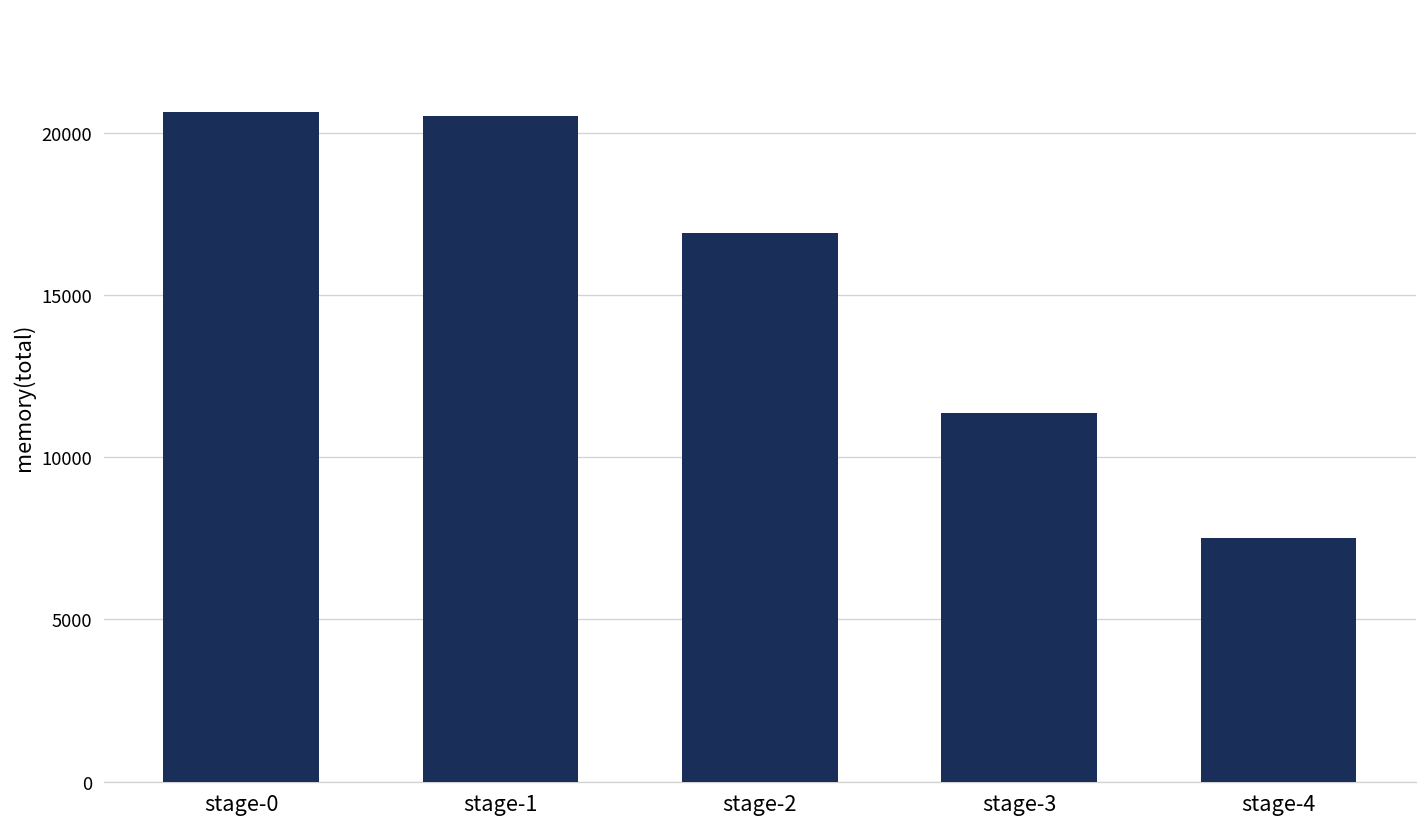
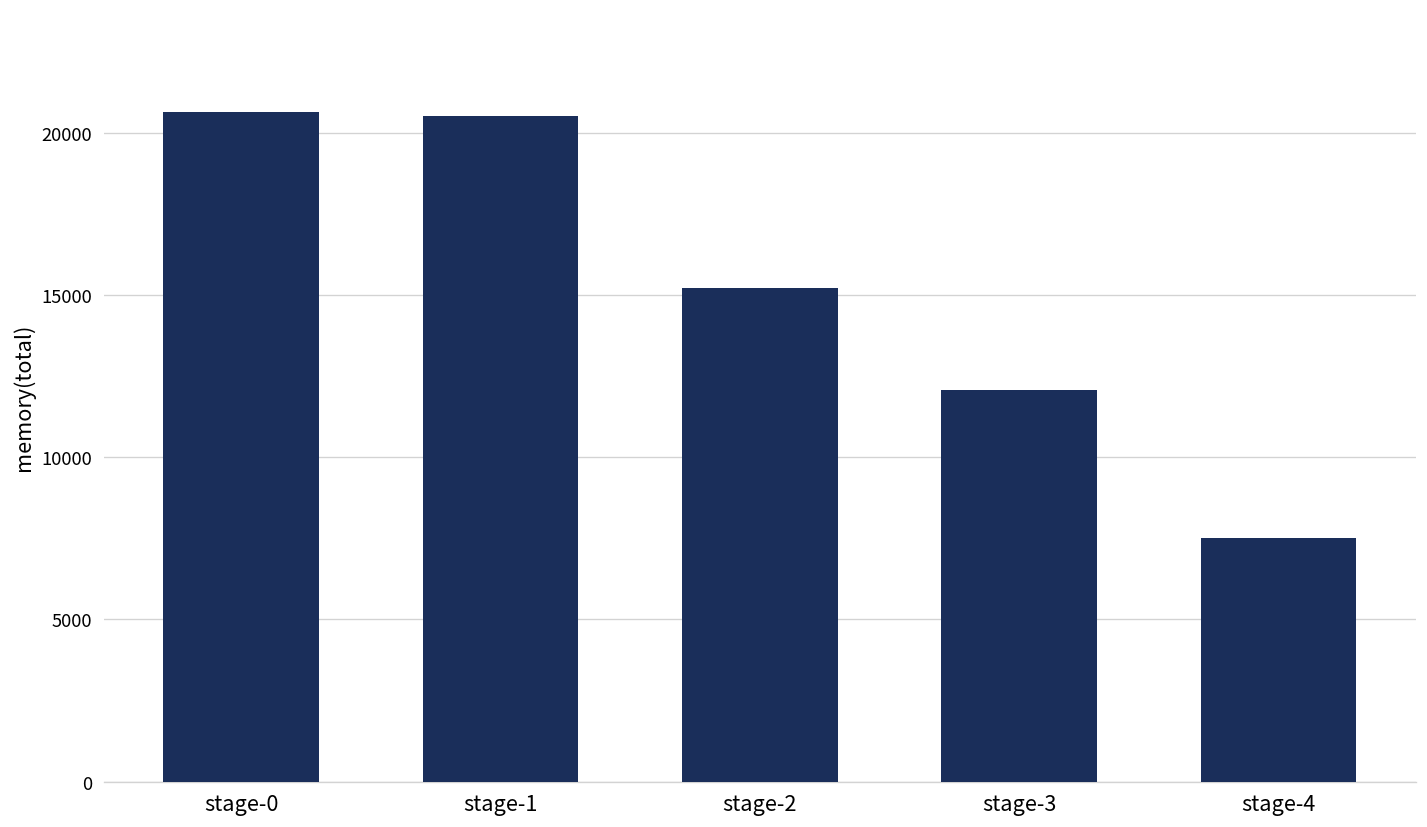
stage-2: 16900 -> 15200
stage-3: 11400 -> 12100
